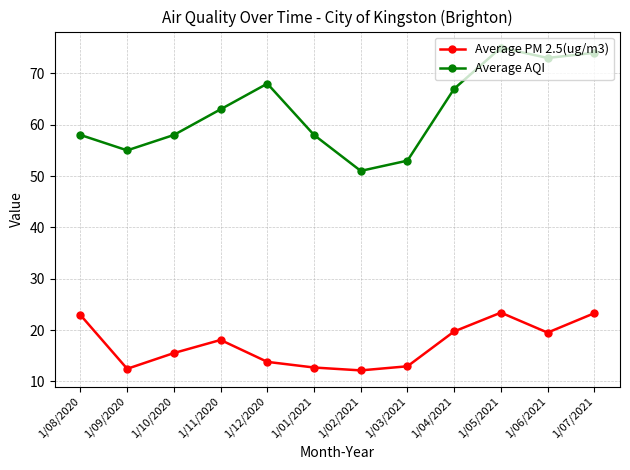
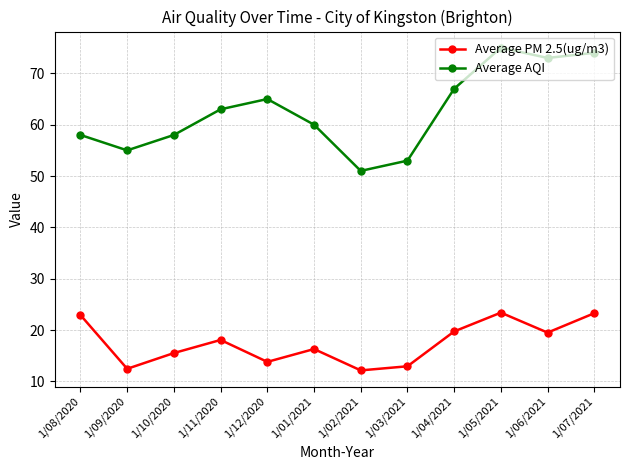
Average AQI, 1/12/2020: 68 -> 65
Average PM 2.5(ug/m3), 1/01/2021: 13 -> 16
Average AQI, 1/01/2021: 58 -> 60
